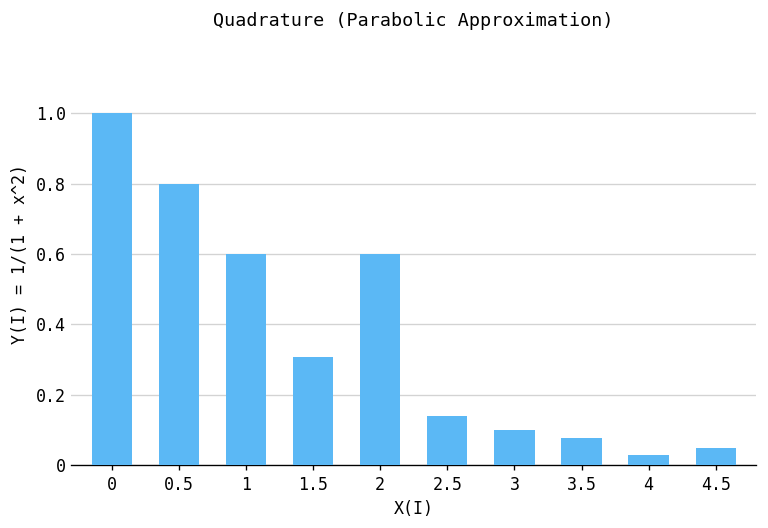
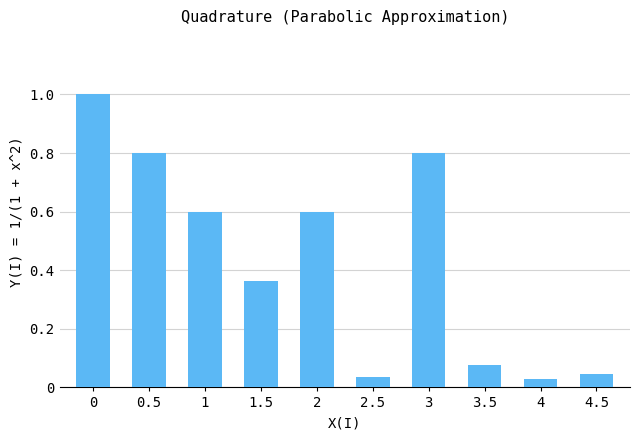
1.5: 0.31 -> 0.36
2.5: 0.14 -> 0.04
3: 0.1 -> 0.8
